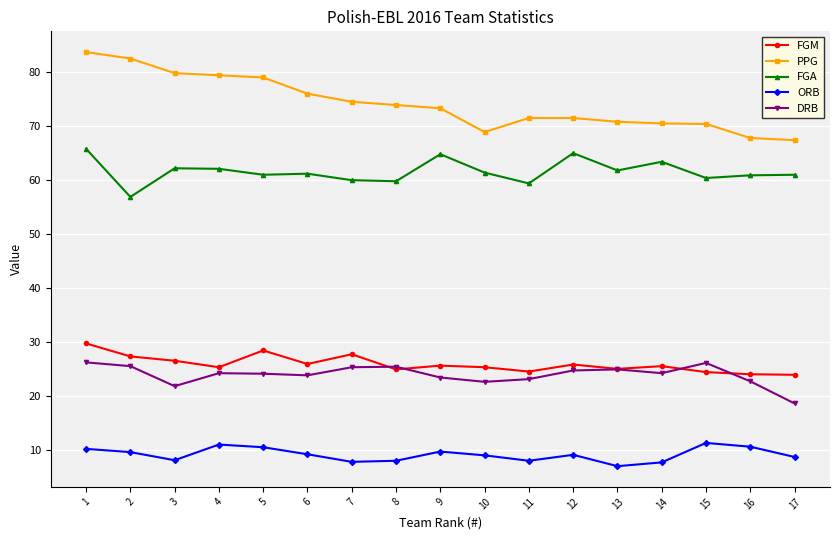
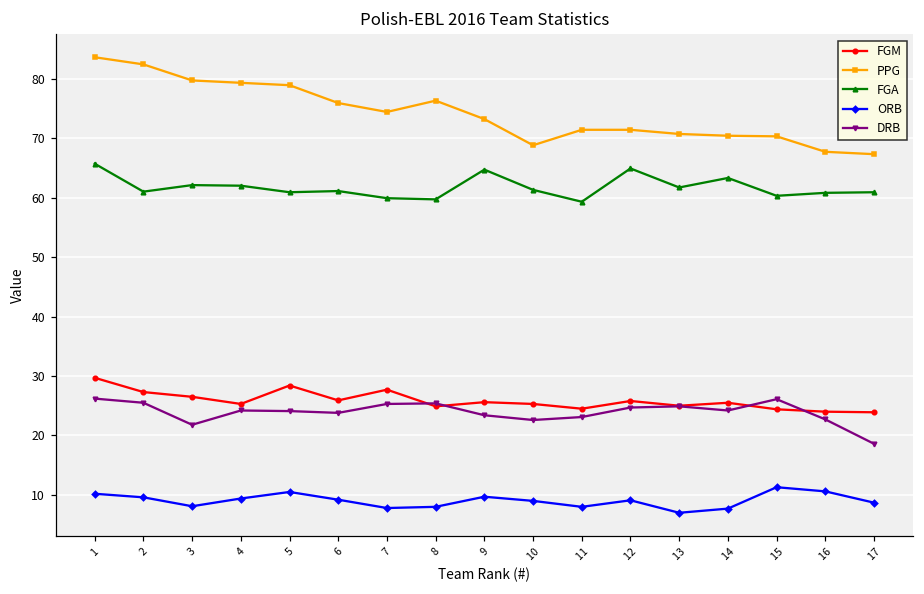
FGA, 2: 57 -> 61
ORB, 4: 11 -> 9
PPG, 8: 74 -> 76
